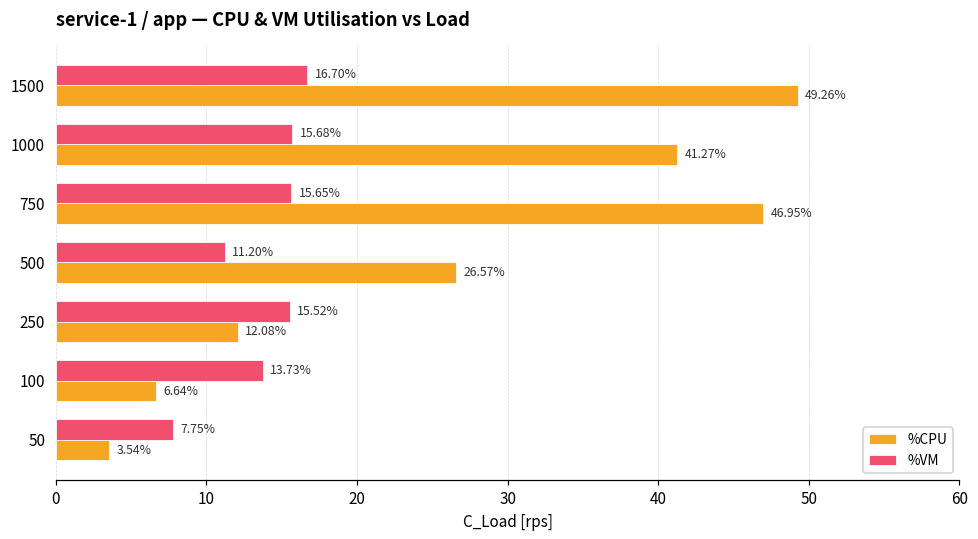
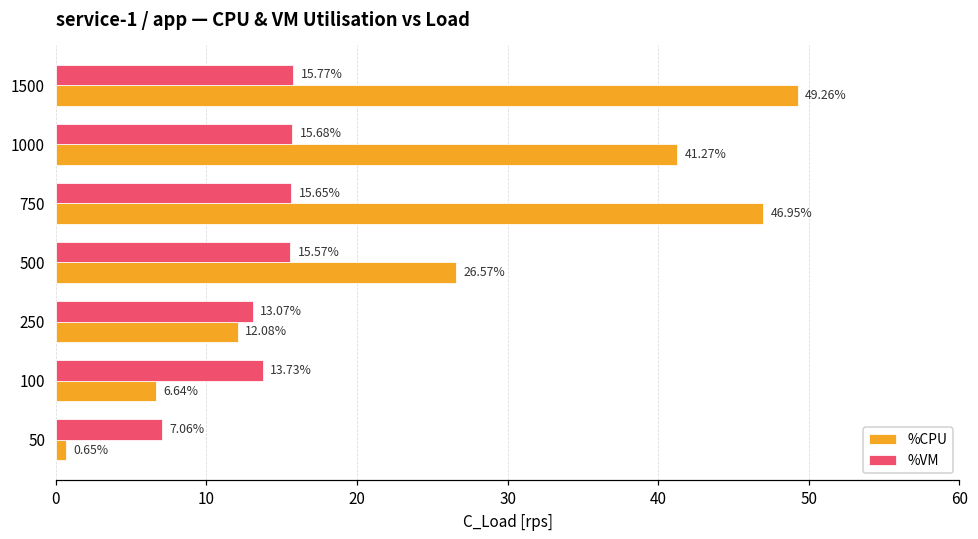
%VM, 1500: 16.70% -> 15.77%
%VM, 500: 11.20% -> 15.57%
%VM, 250: 15.52% -> 13.07%
%VM, 50: 7.75% -> 7.06%
%CPU, 50: 3.54% -> 0.65%
